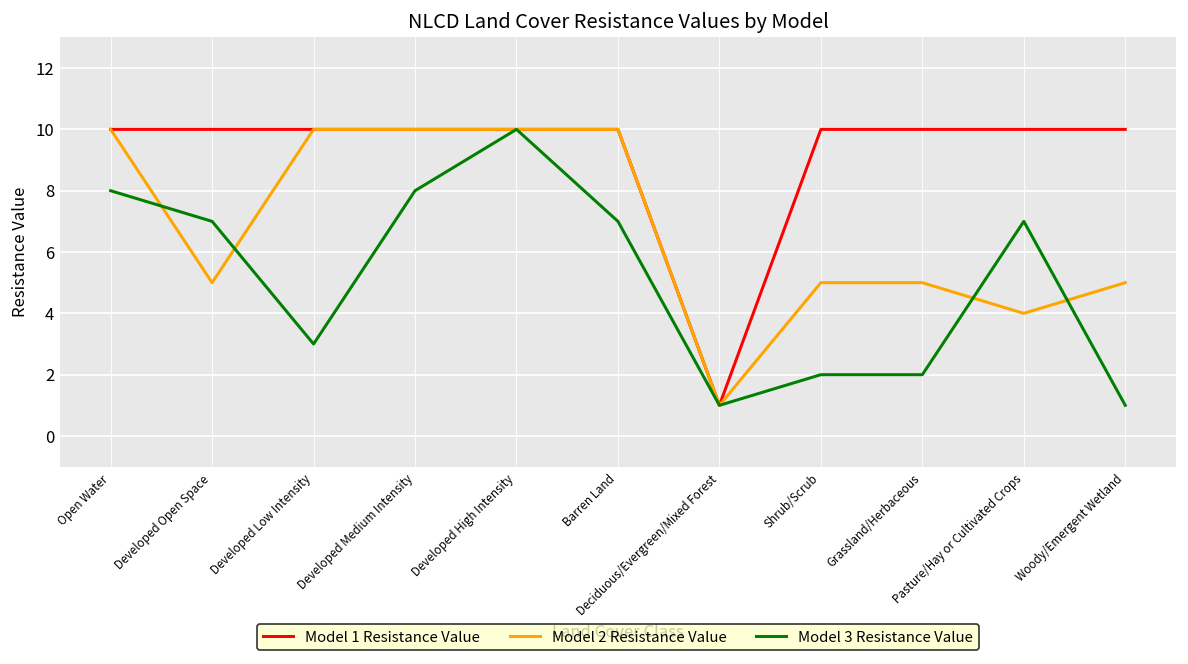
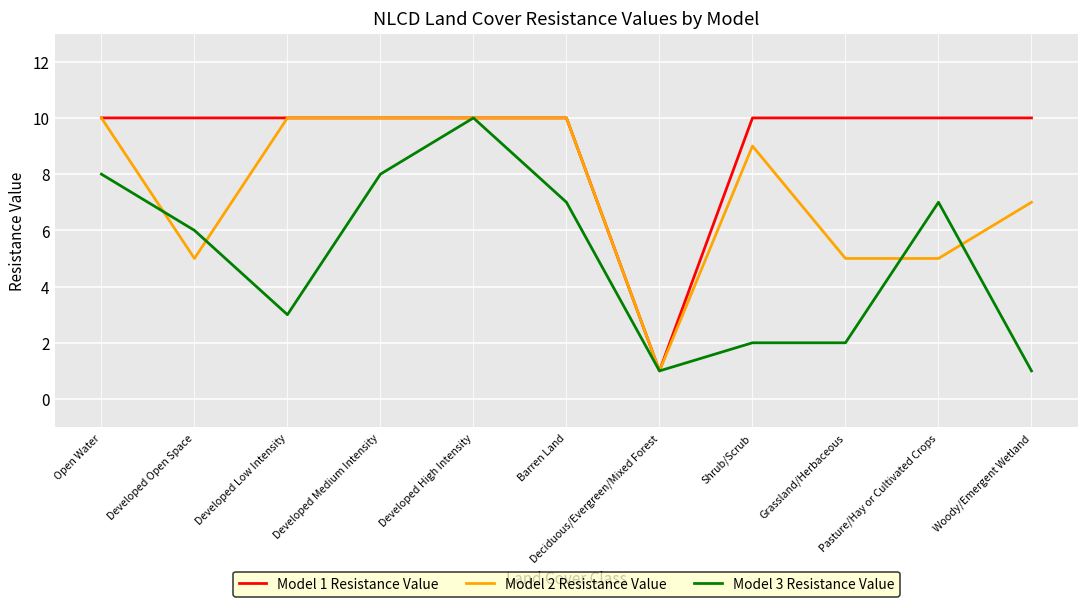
Model 3 Resistance Value, Developed Open Space: 7 -> 6
Model 2 Resistance Value, Shrub/Scrub: 5 -> 9
Model 2 Resistance Value, Pasture/Hay or Cultivated Crops: 4 -> 5
Model 2 Resistance Value, Woody/Emergent Wetland: 5 -> 7
